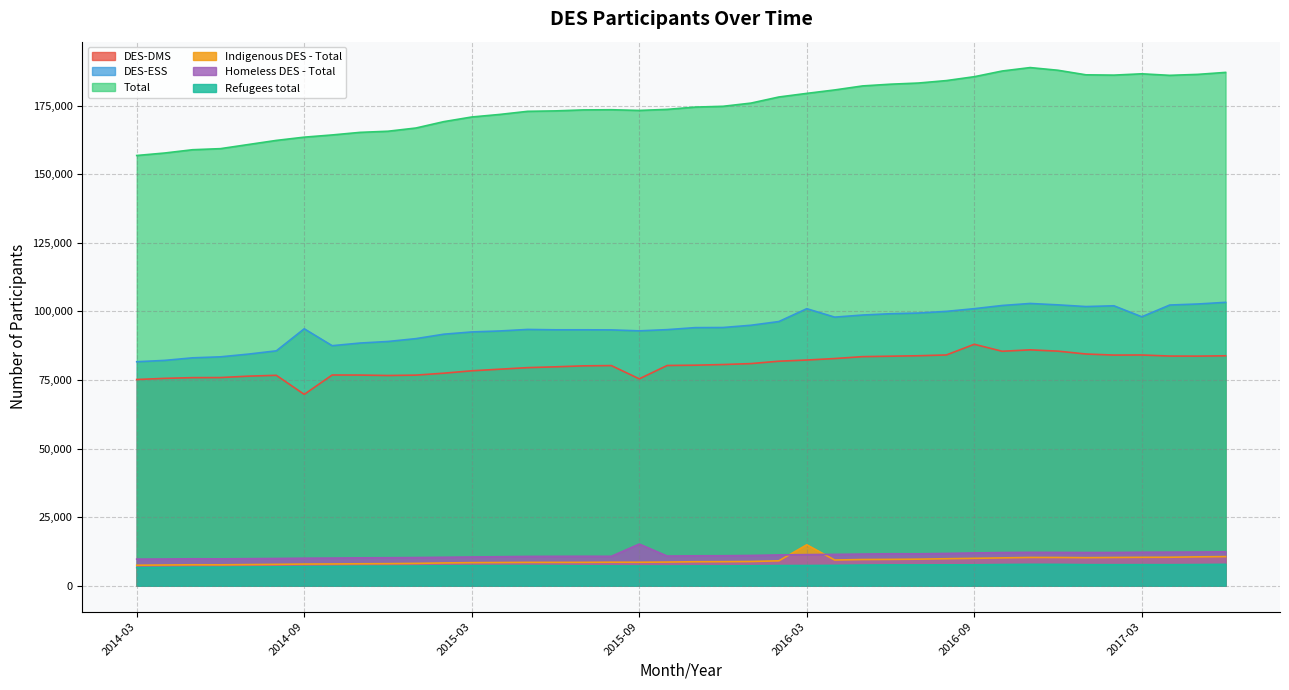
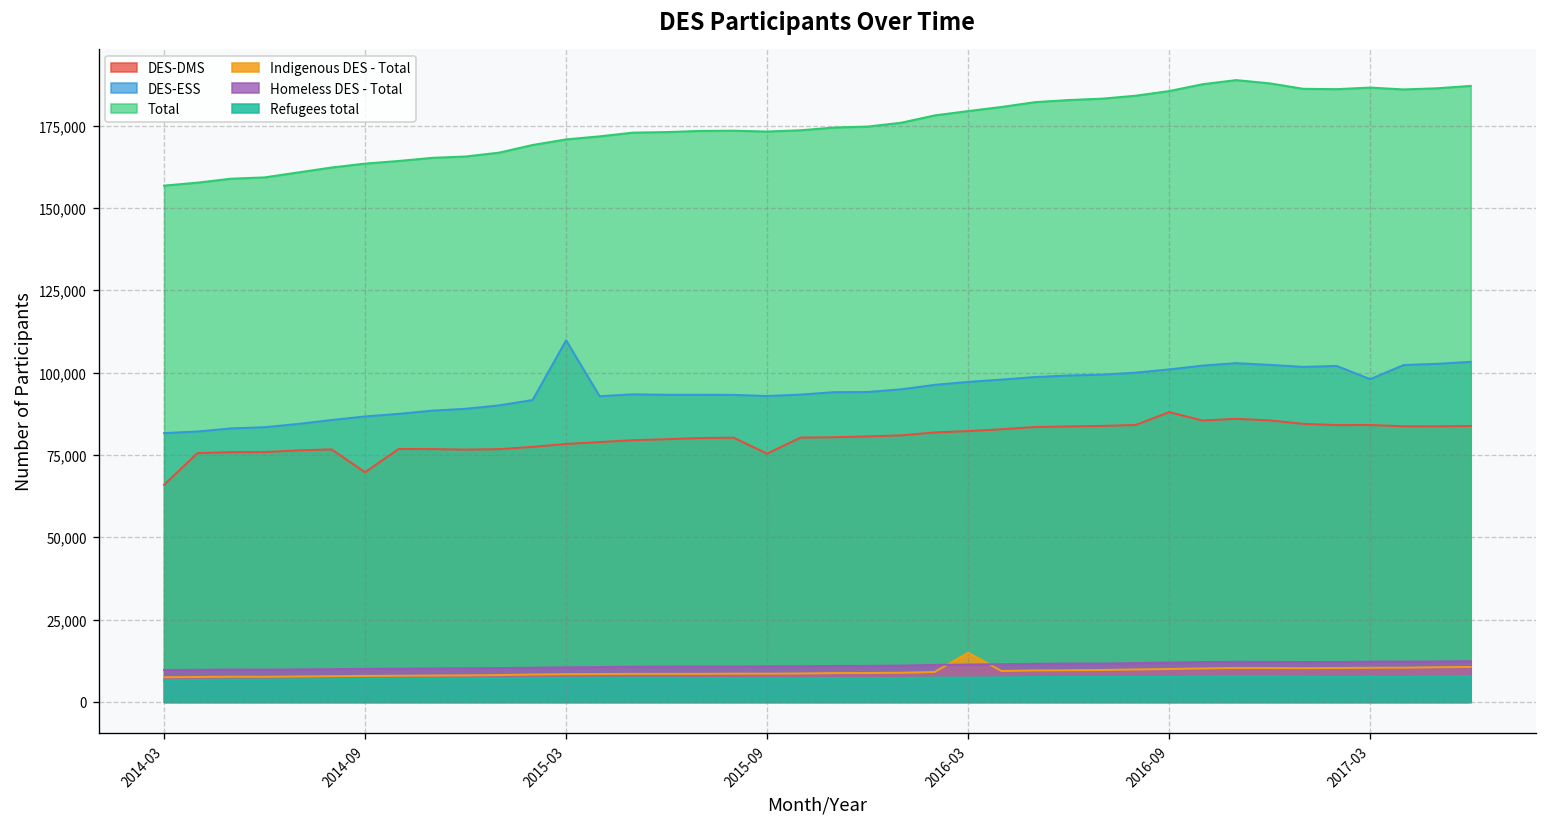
DES-DMS, 2014-03: 75,000 -> 66,000
DES-ESS, 2014-09: 94,000 -> 87,000
DES-ESS, 2015-03: 92,000 -> 110,000
Homeless DES - Total, 2015-09: 15,000 -> 11,000
DES-ESS, 2016-03: 101,000 -> 97,000
